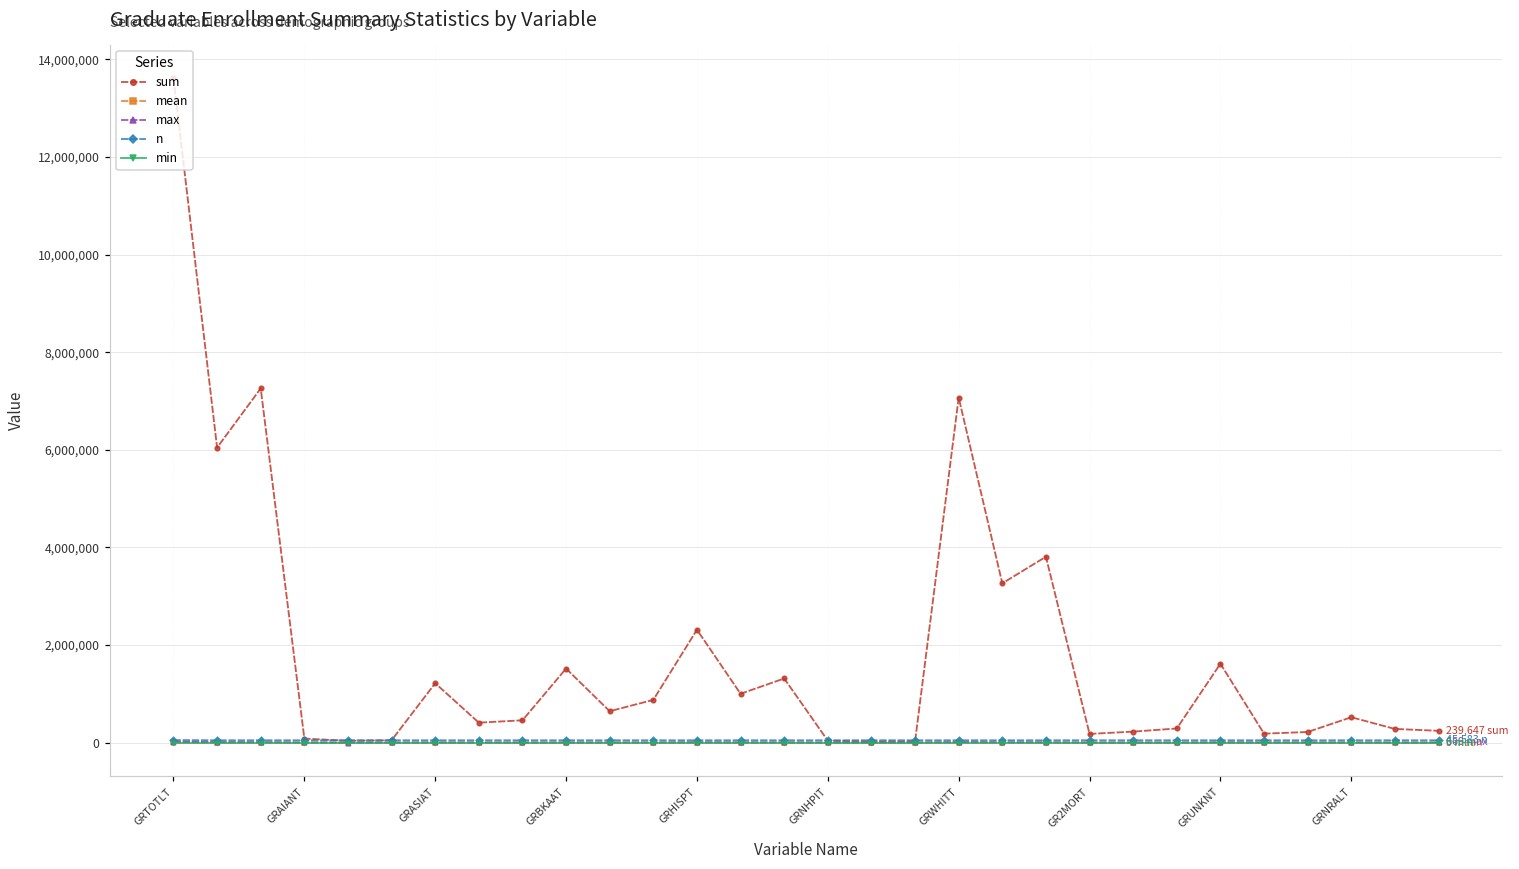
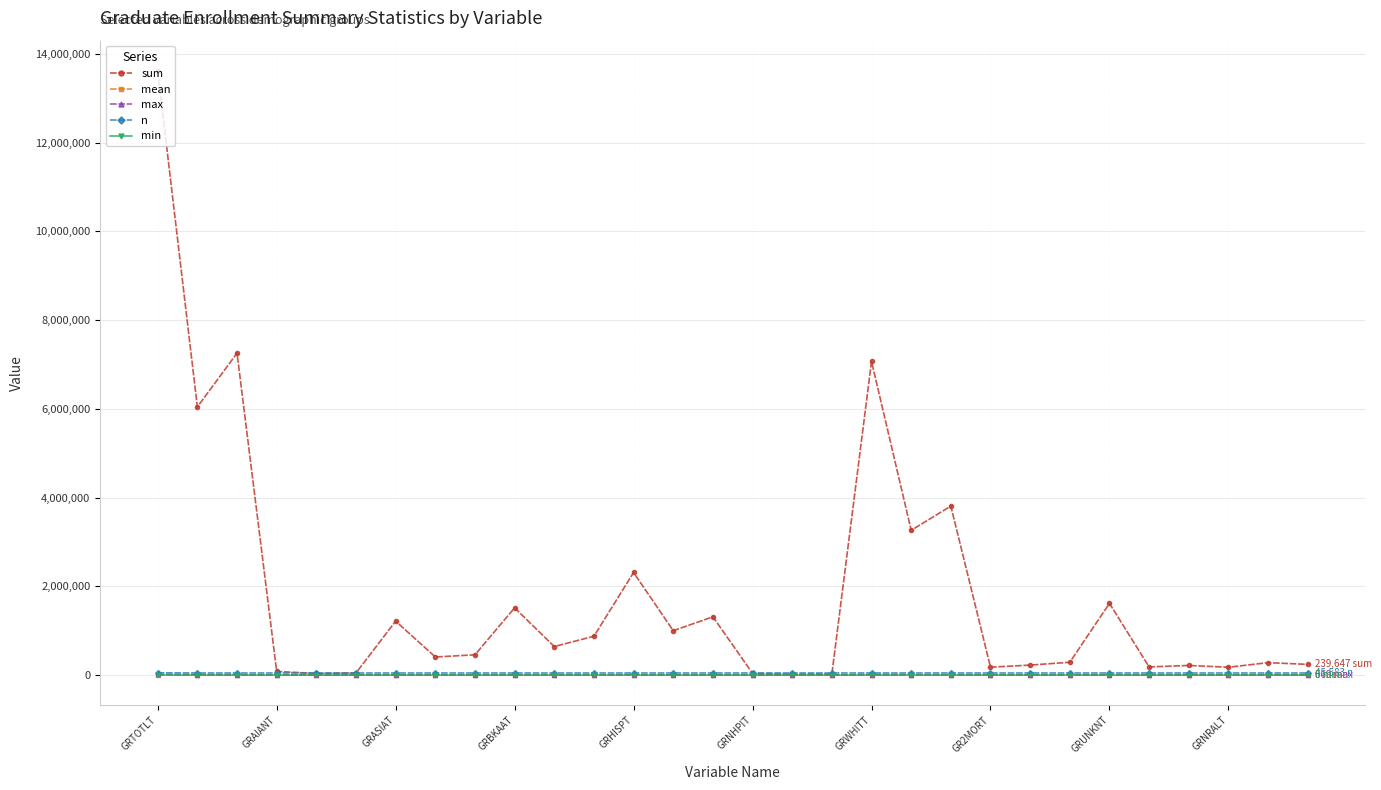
sum, GRNRALT: 500,000 -> 200,000
